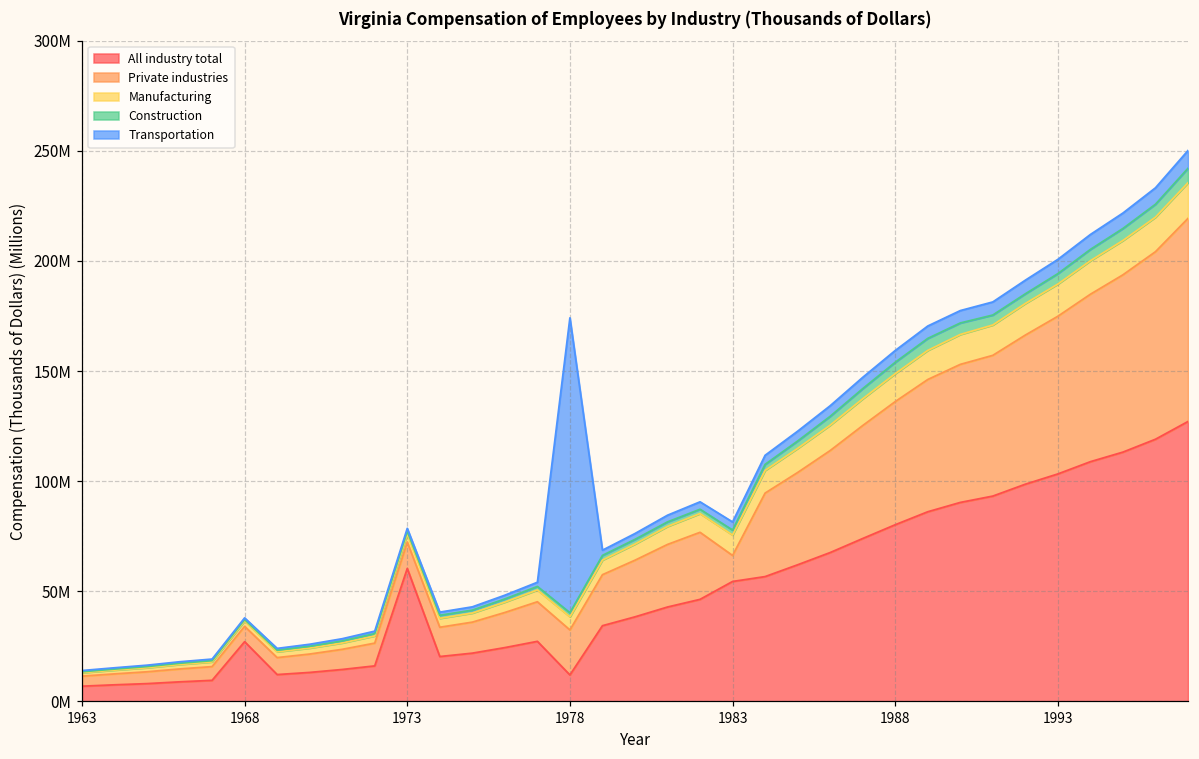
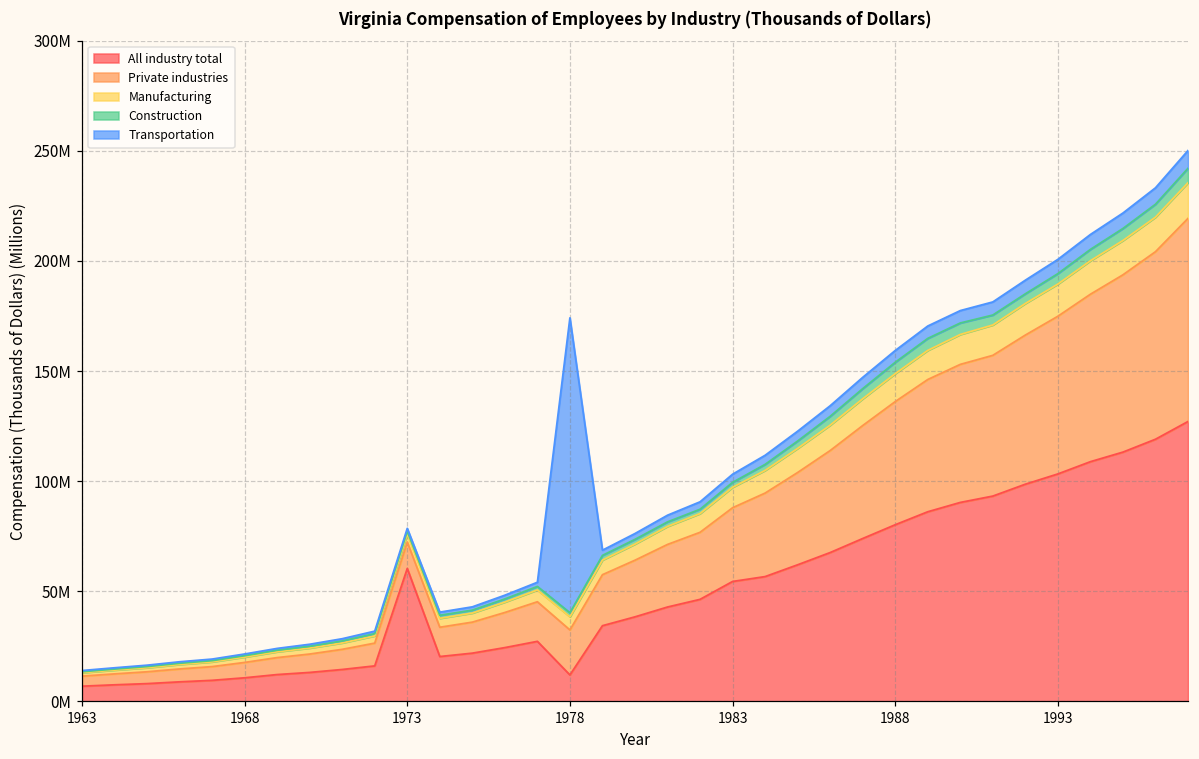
All industry total, 1968: 27000000 -> 11000000
Private industries, 1983: 12000000 -> 33000000
